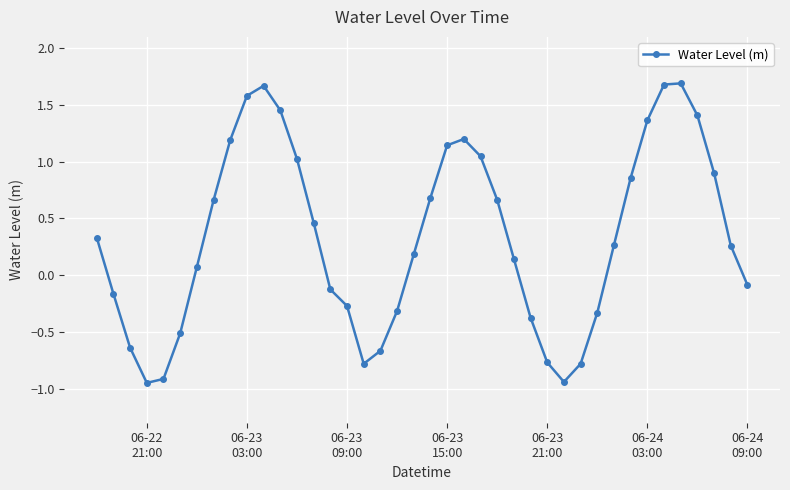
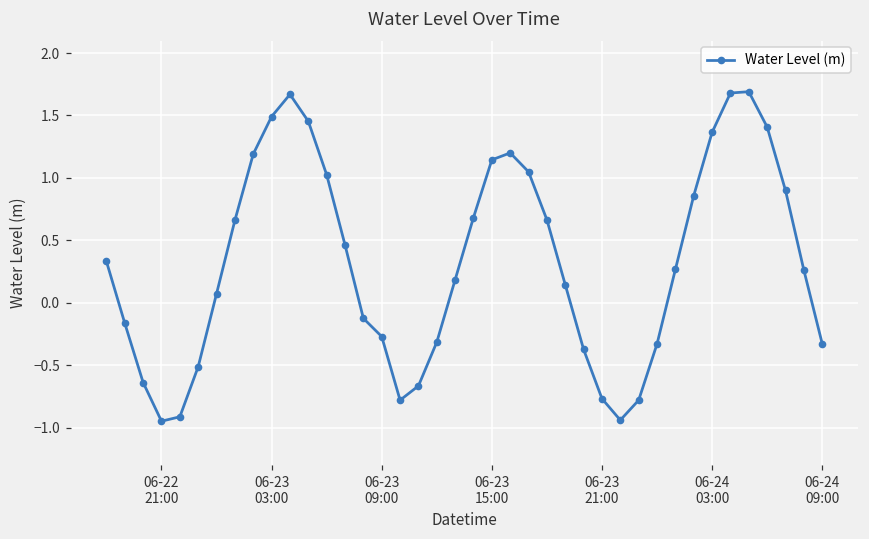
06-23 03:00: 1.58 -> 1.49
06-24 09:00: -0.09 -> -0.33
